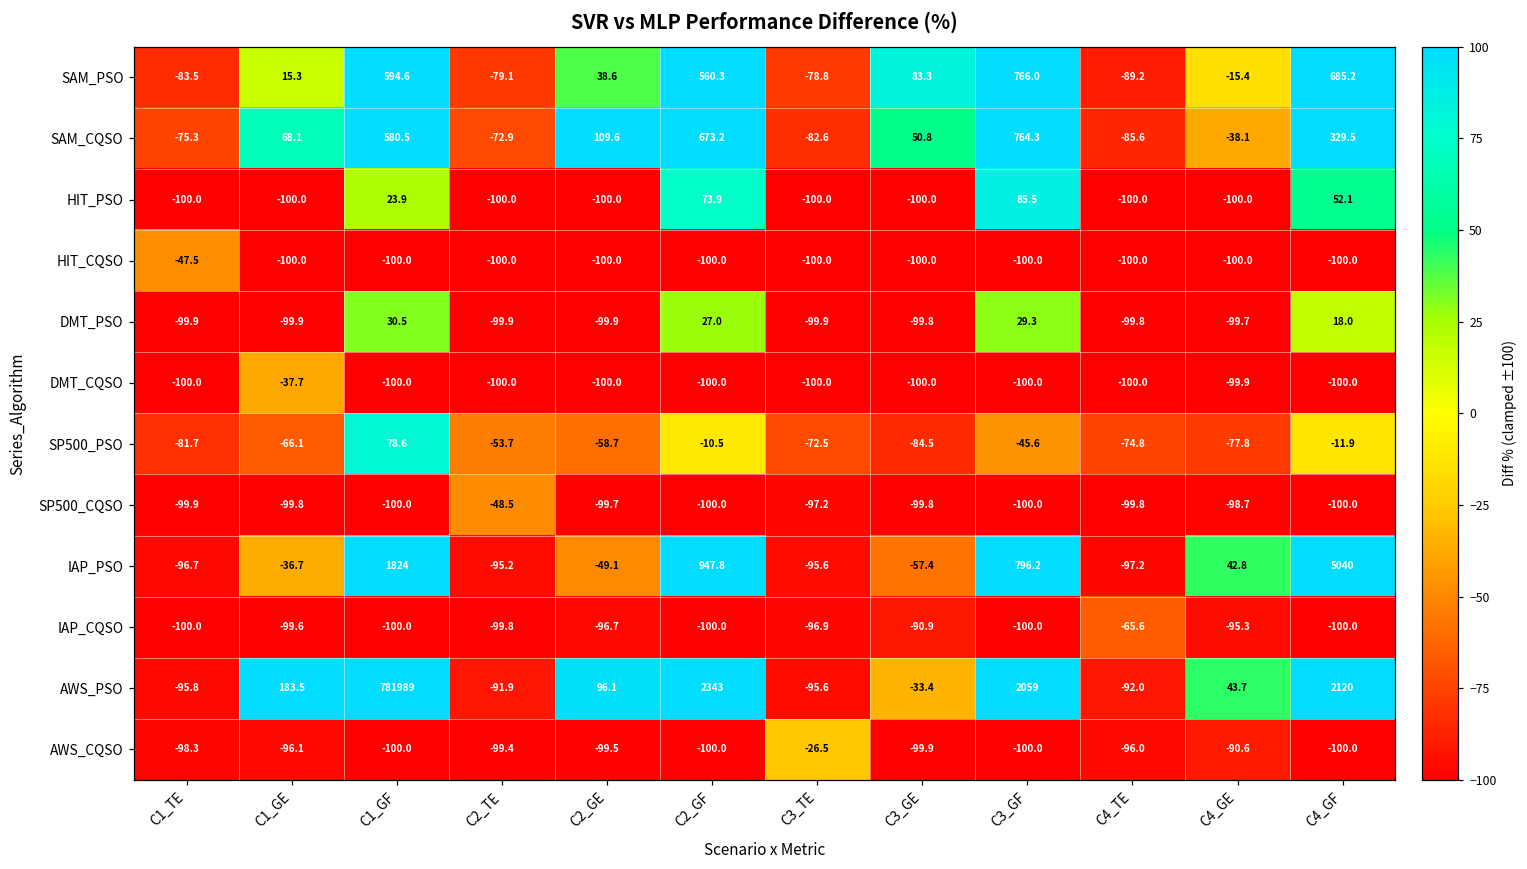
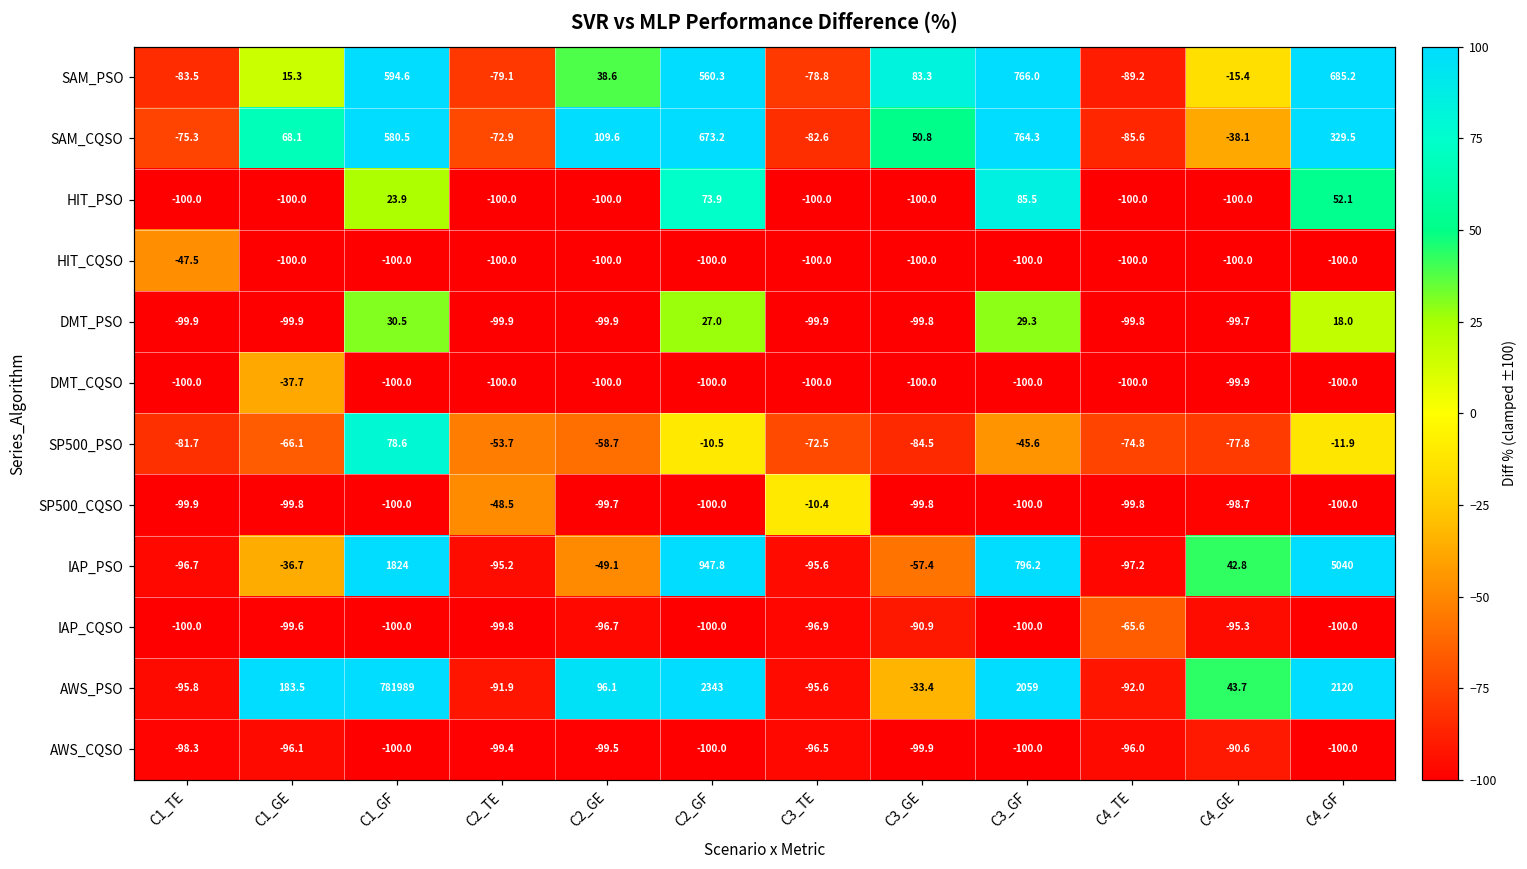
SP500_CQSO, C3_TE: -97.2 -> -10.4
AWS_CQSO, C3_TE: -26.5 -> -96.5
